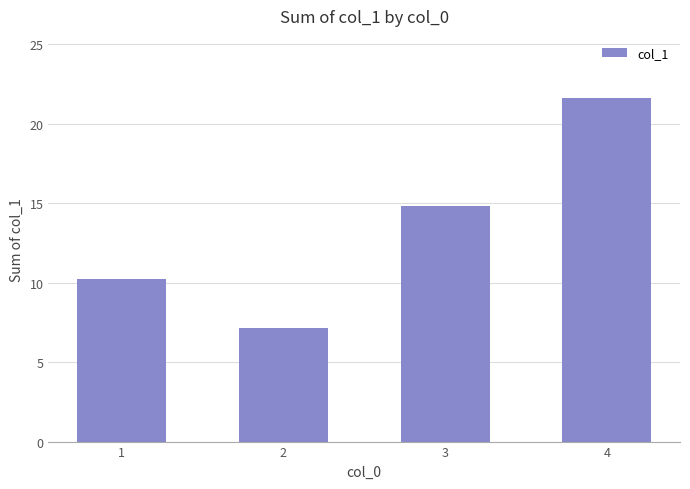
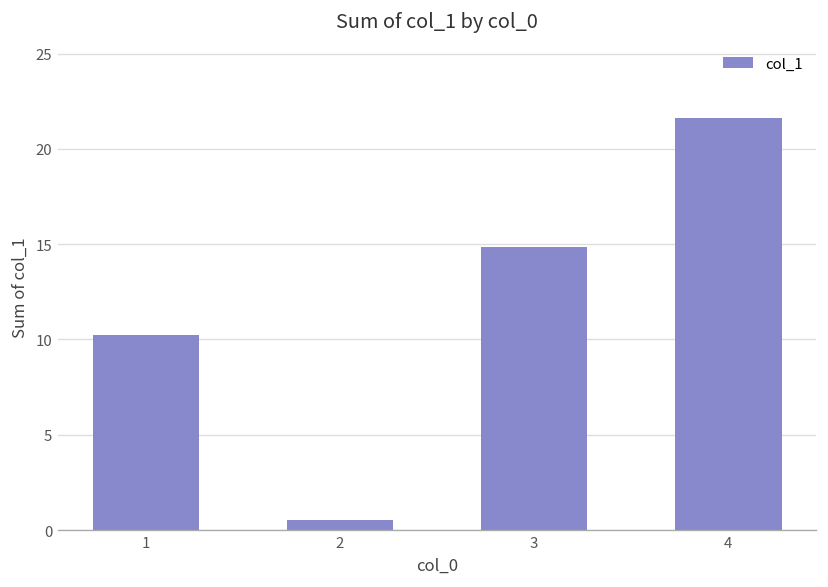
2: 7.2 -> 0.5
